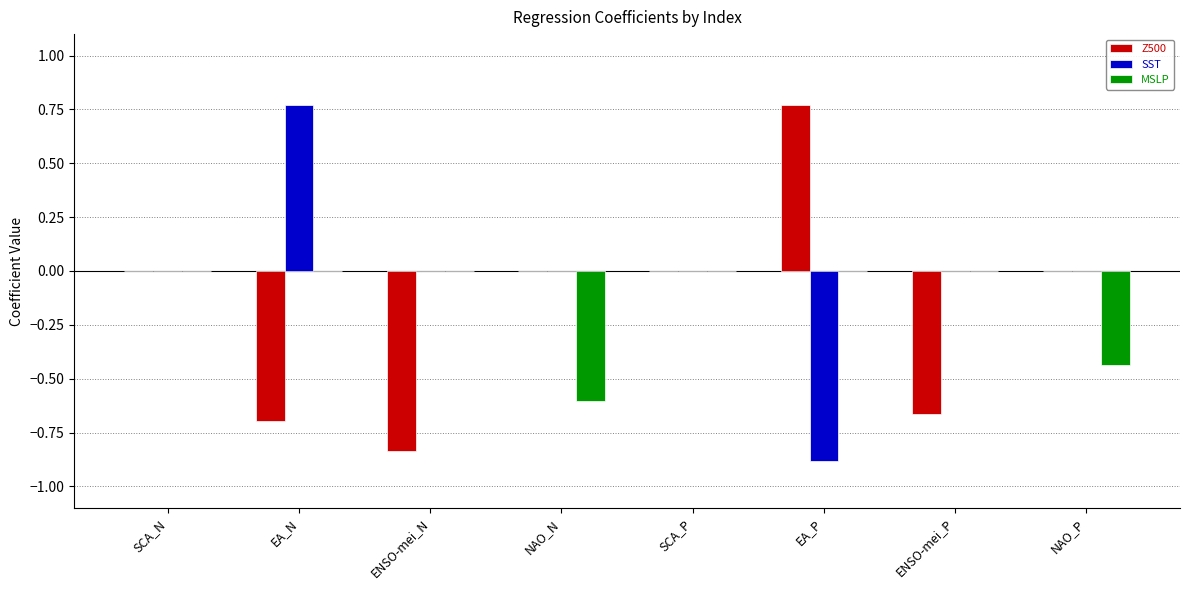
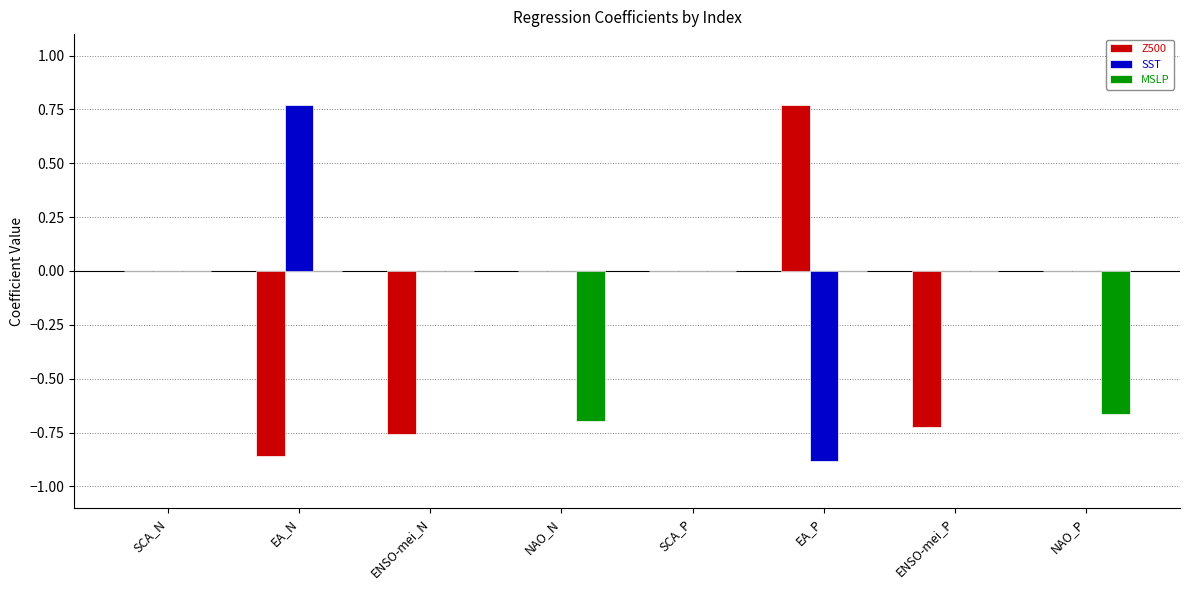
Z500, EA_N: -0.70 -> -0.86
Z500, ENSO-mei_N: -0.84 -> -0.76
MSLP, NAO_N: -0.61 -> -0.70
Z500, ENSO-mei_P: -0.66 -> -0.72
MSLP, NAO_P: -0.44 -> -0.66
